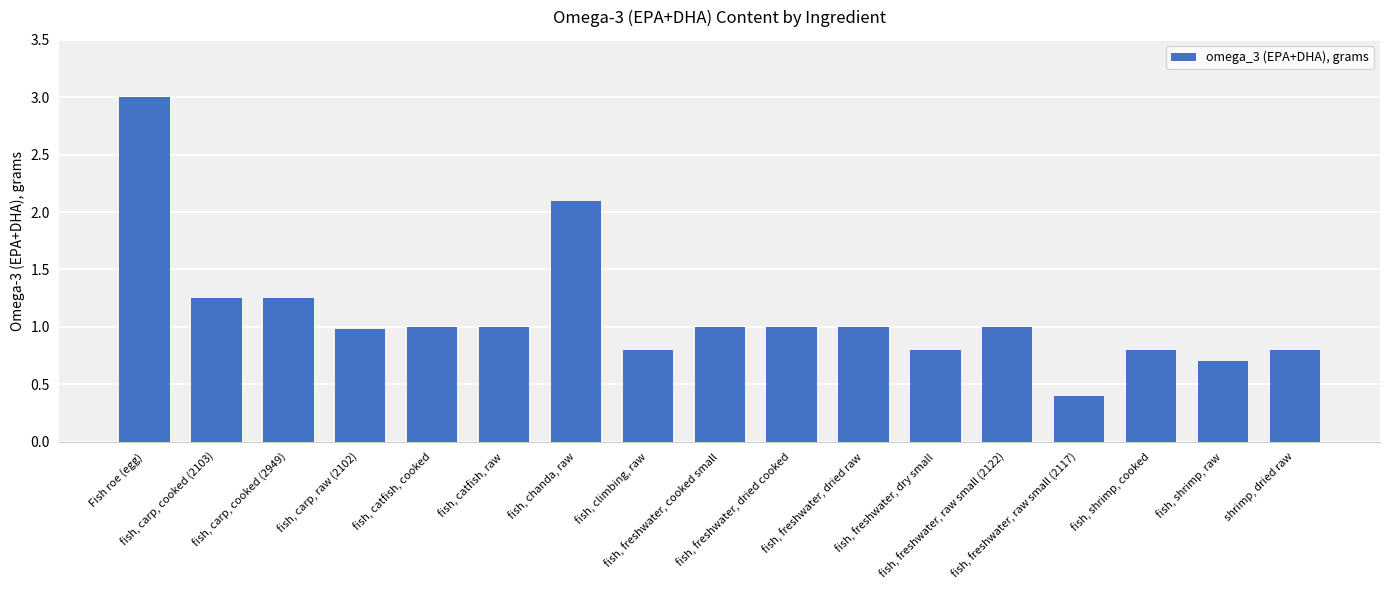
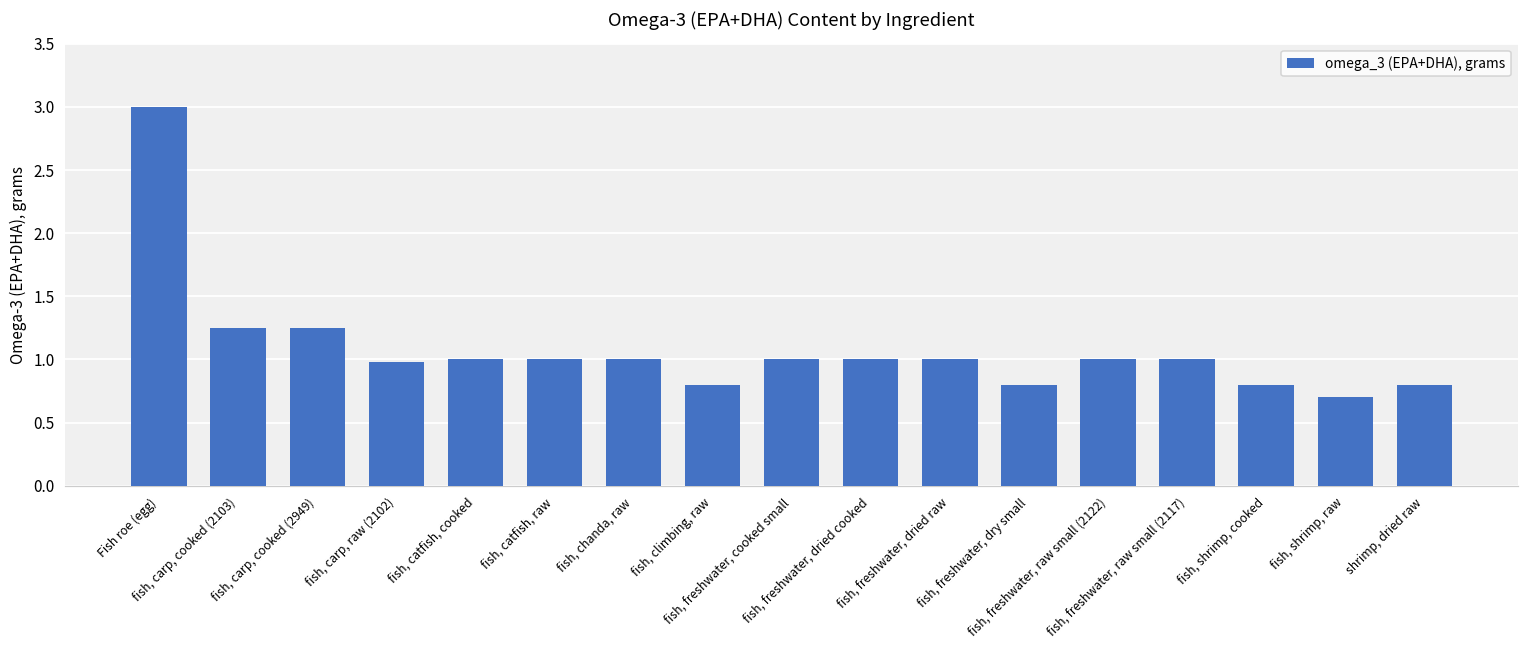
fish, chanda, raw: 2.1 -> 1.0
fish, freshwater, raw small (2117): 0.4 -> 1.0
